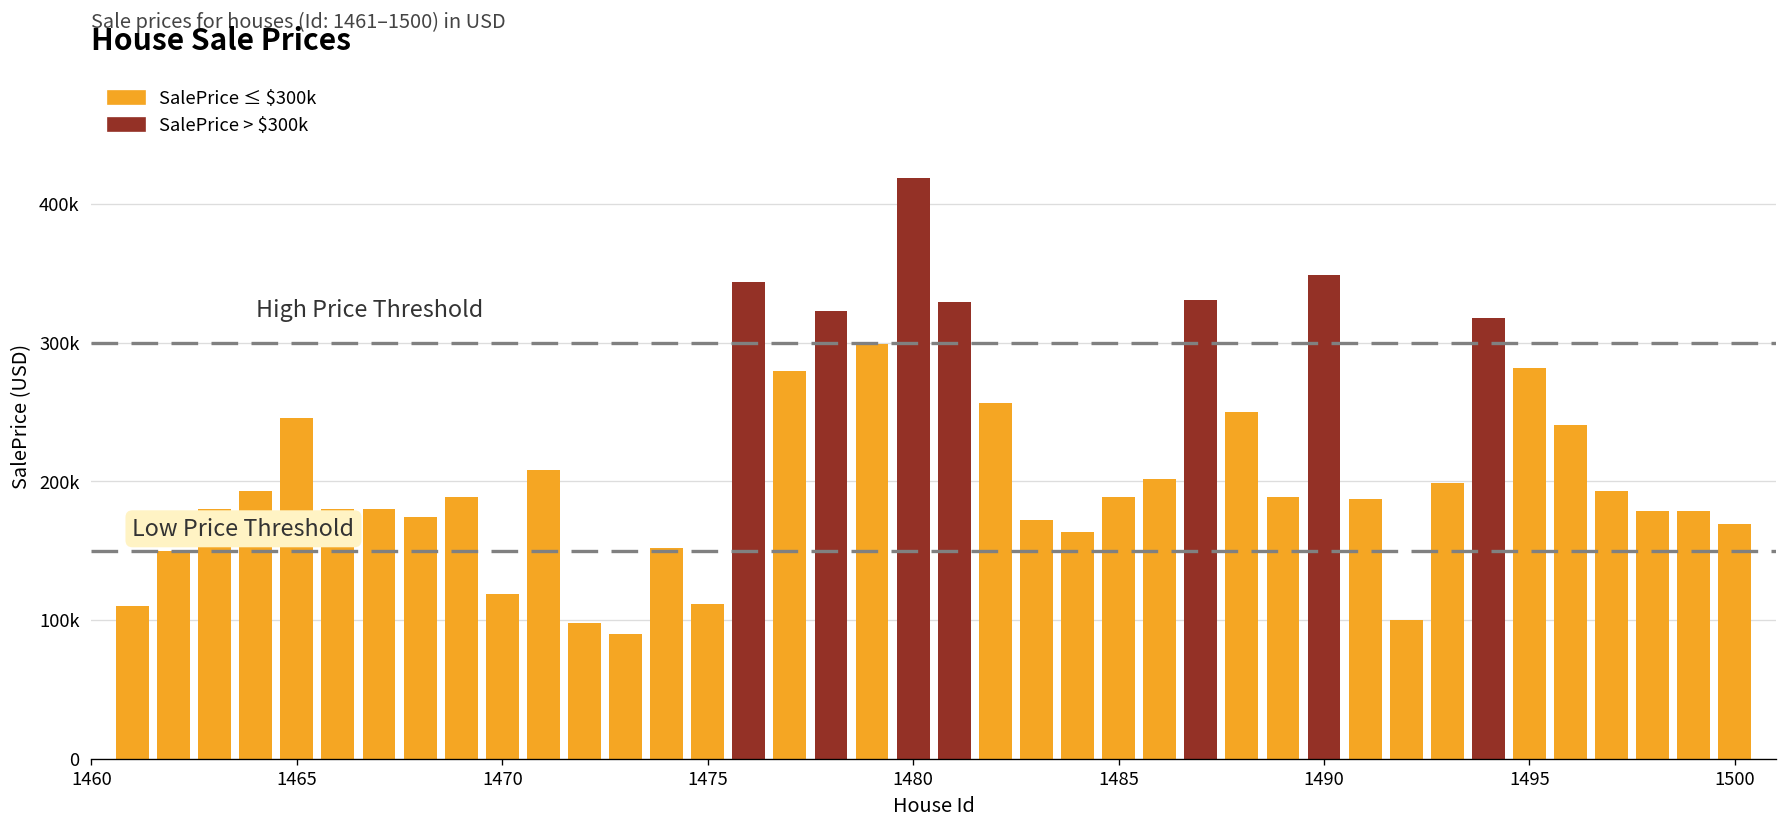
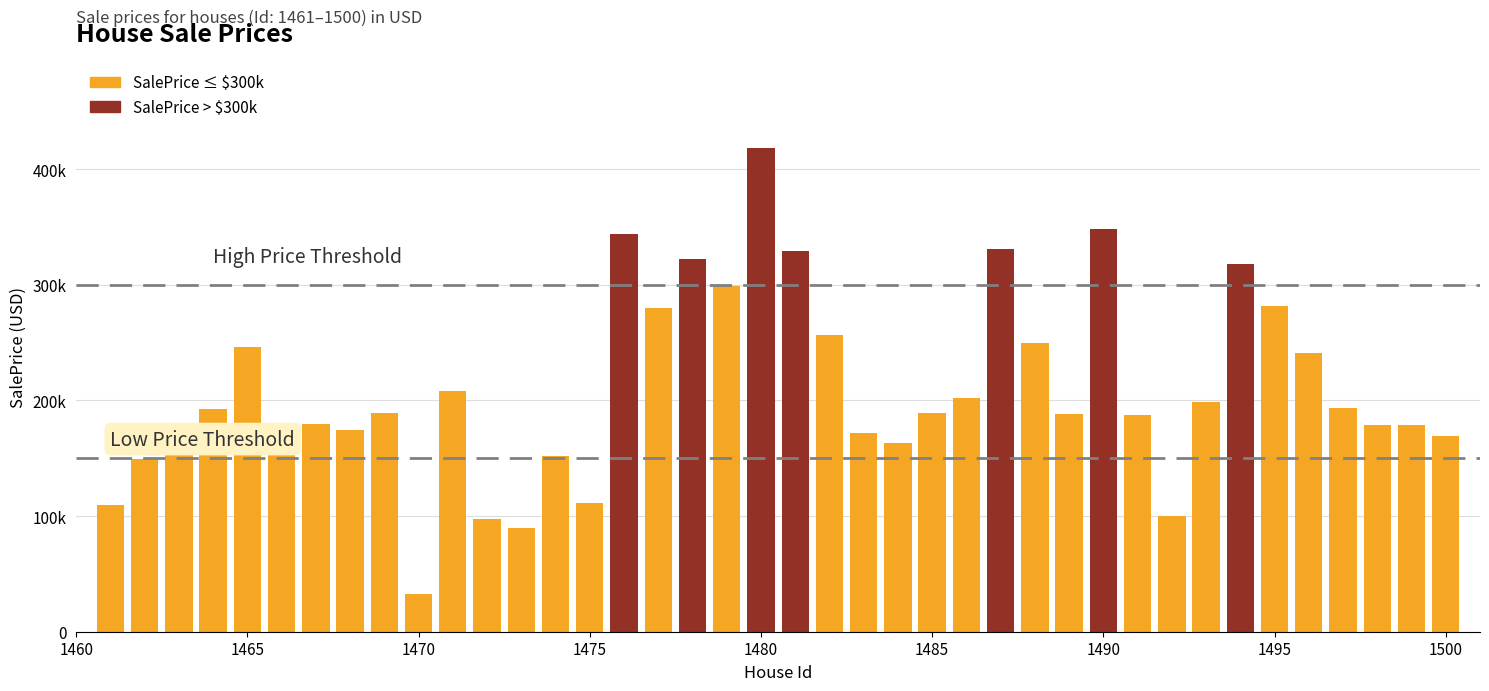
1470: 119000 -> 33000
